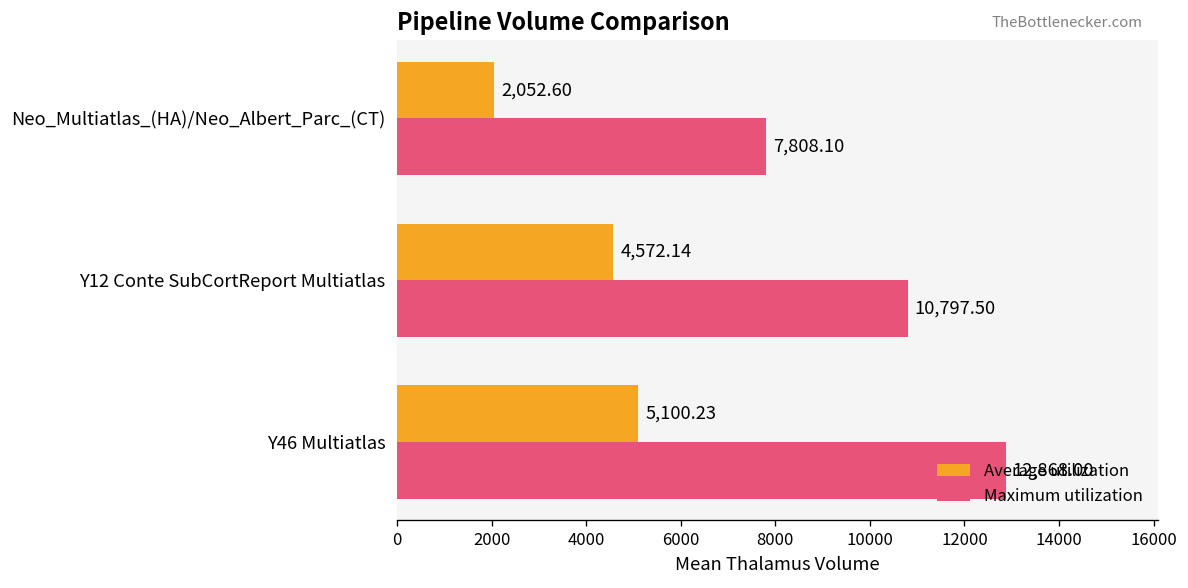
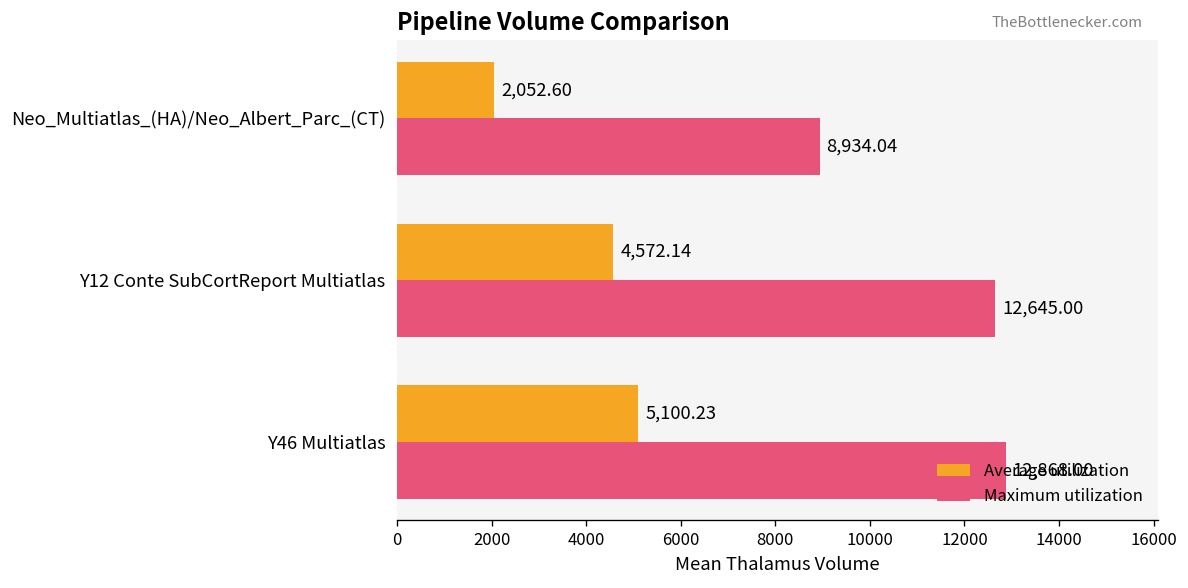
Maximum utilization, Neo_Multiatlas_(HA)/Neo_Albert_Parc_(CT): 7,808.10 -> 8,934.04
Maximum utilization, Y12 Conte SubCortReport Multiatlas: 10,797.50 -> 12,645.00
